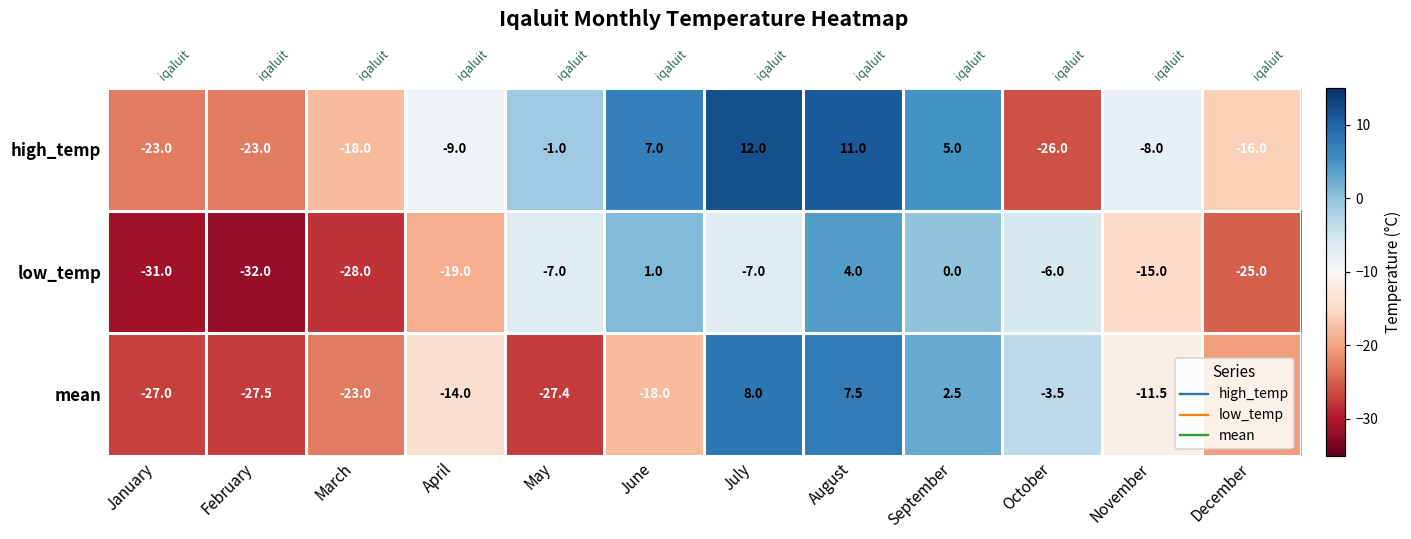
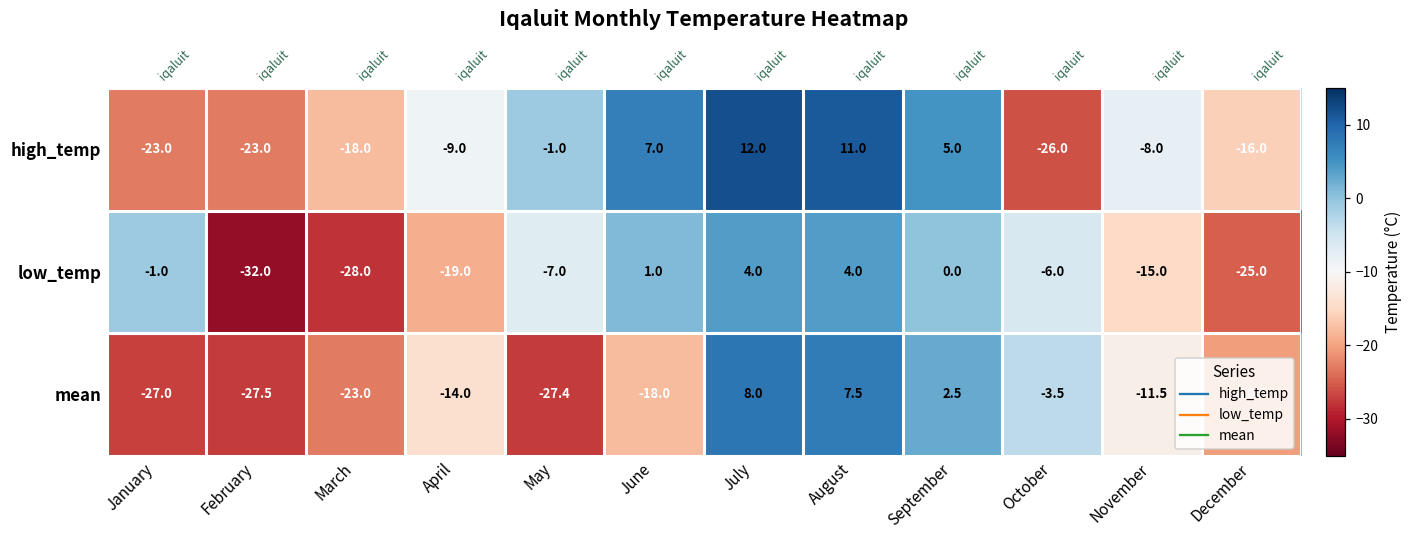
low_temp, January: -31.0 -> -1.0
low_temp, July: -7.0 -> 4.0
